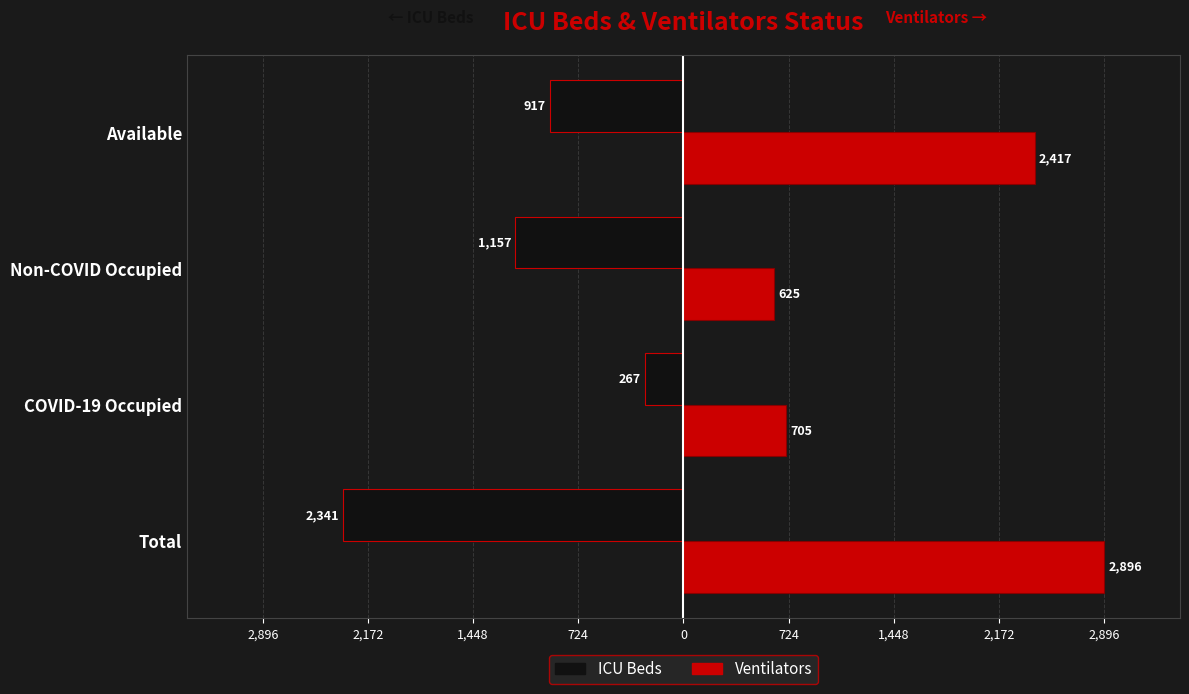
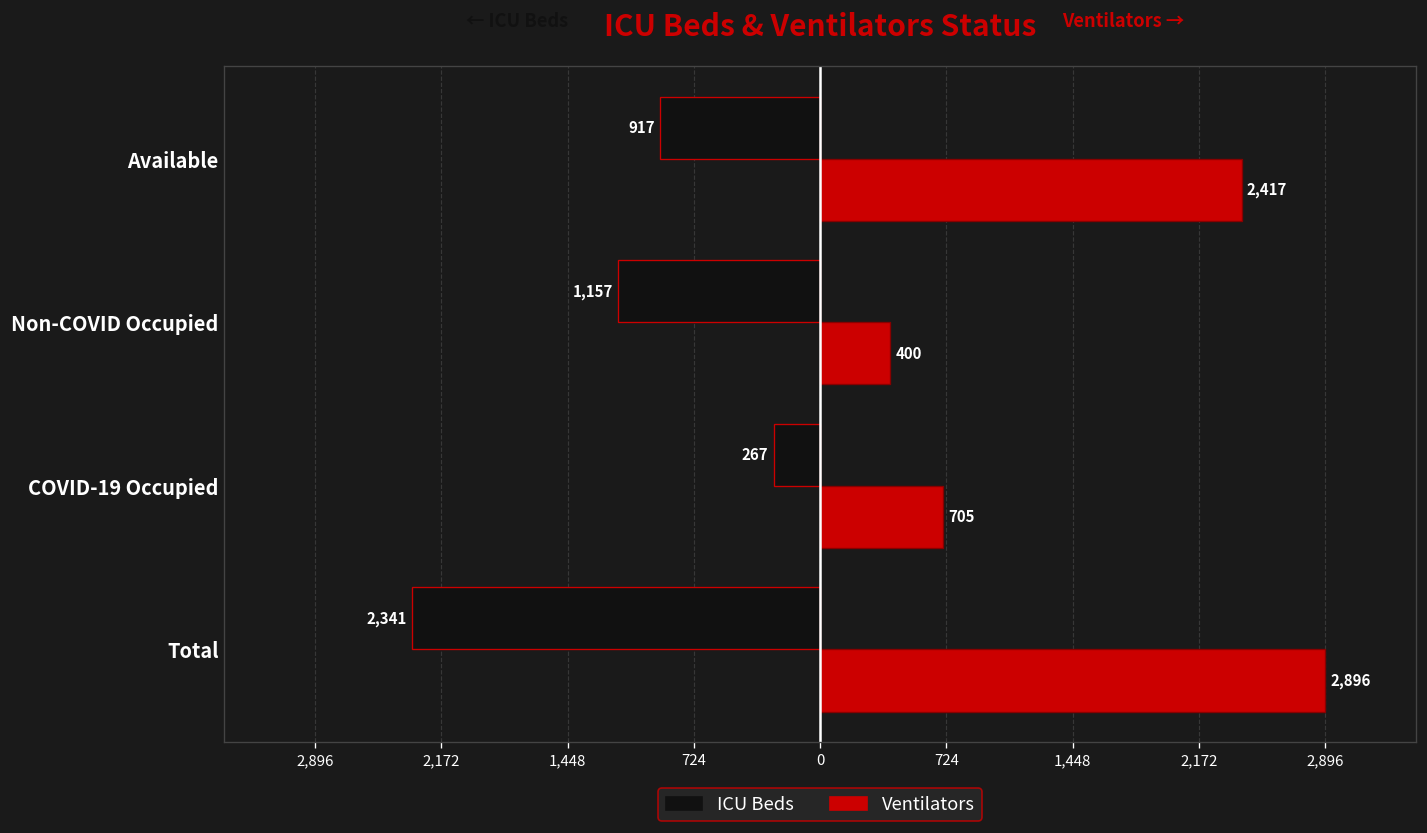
Ventilators, Non-COVID Occupied: 625 -> 400
